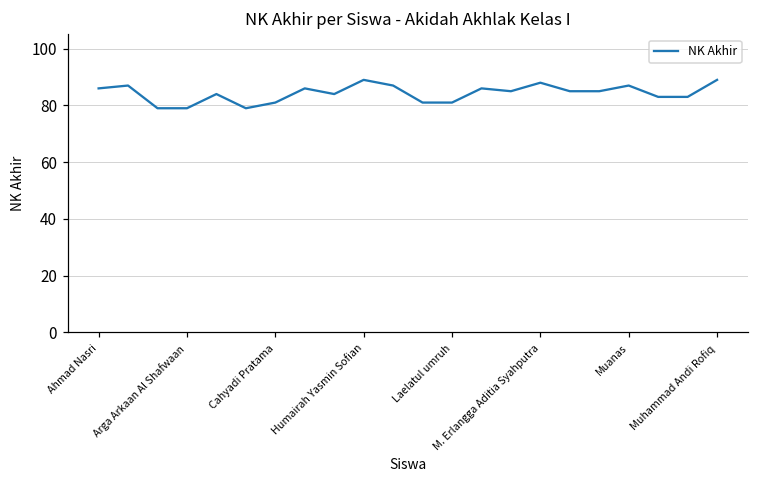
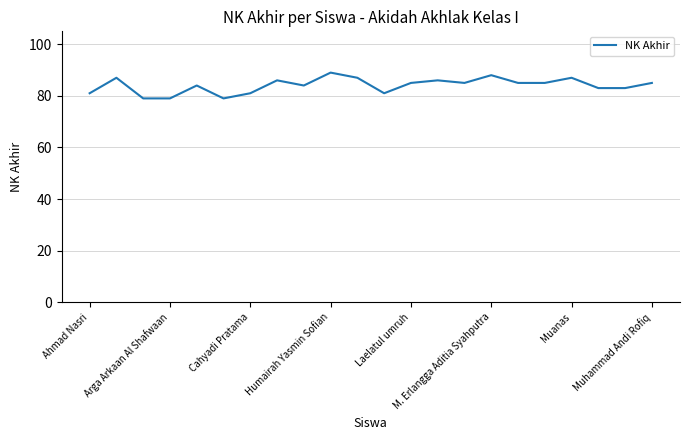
Ahmad Nasri: 86 -> 81
Laelatul umruh: 81 -> 85
Muhammad Andi Rofiq: 89 -> 85
